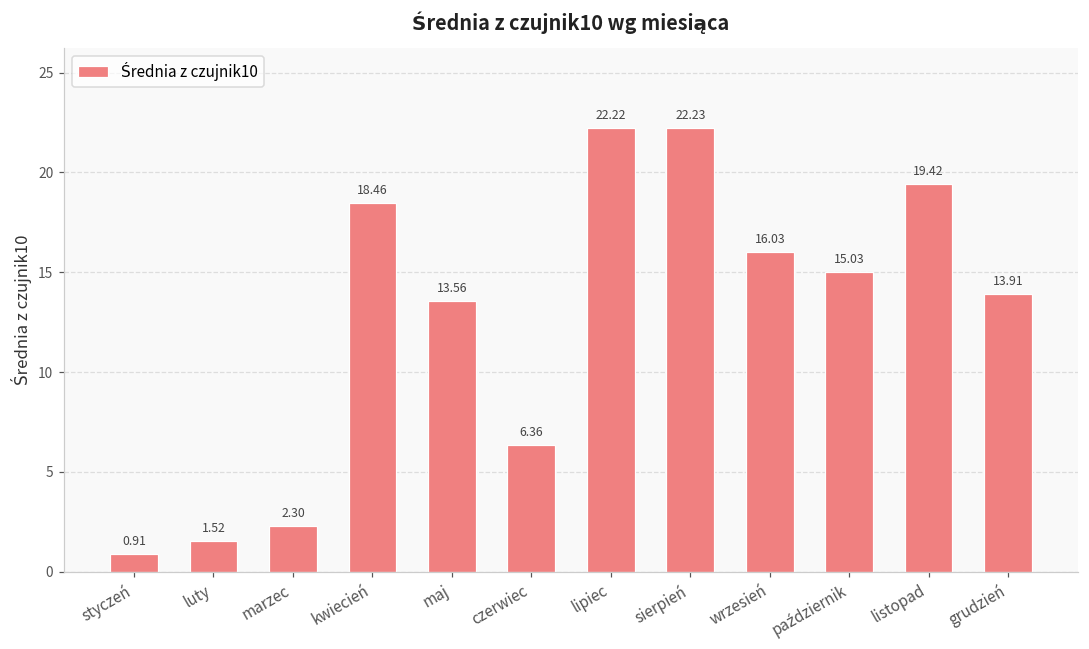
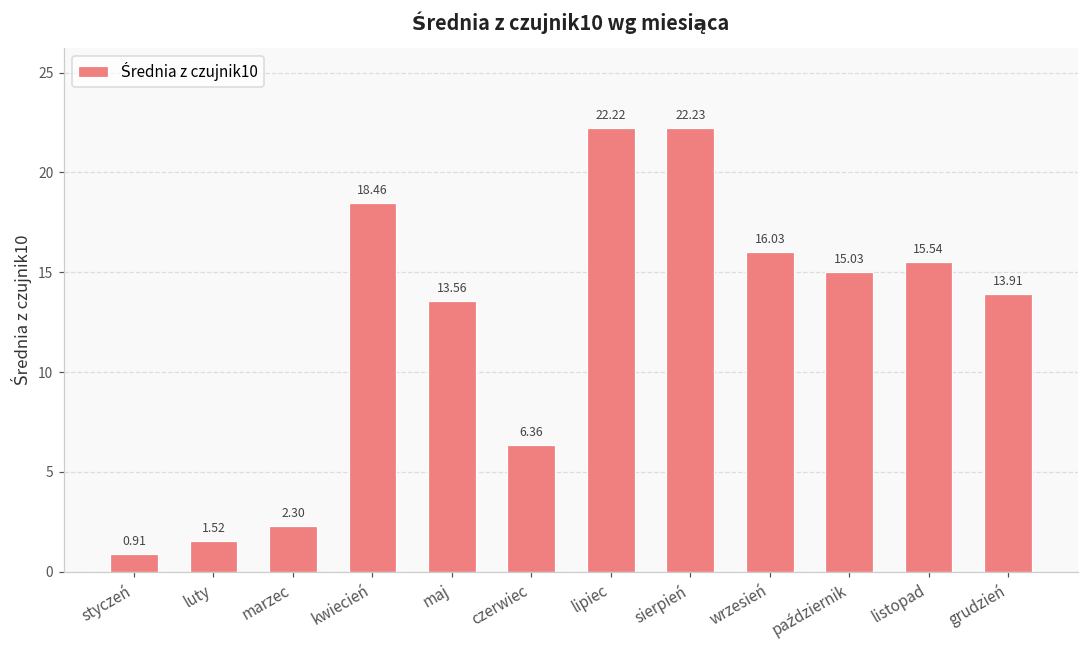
listopad: 19.42 -> 15.54
